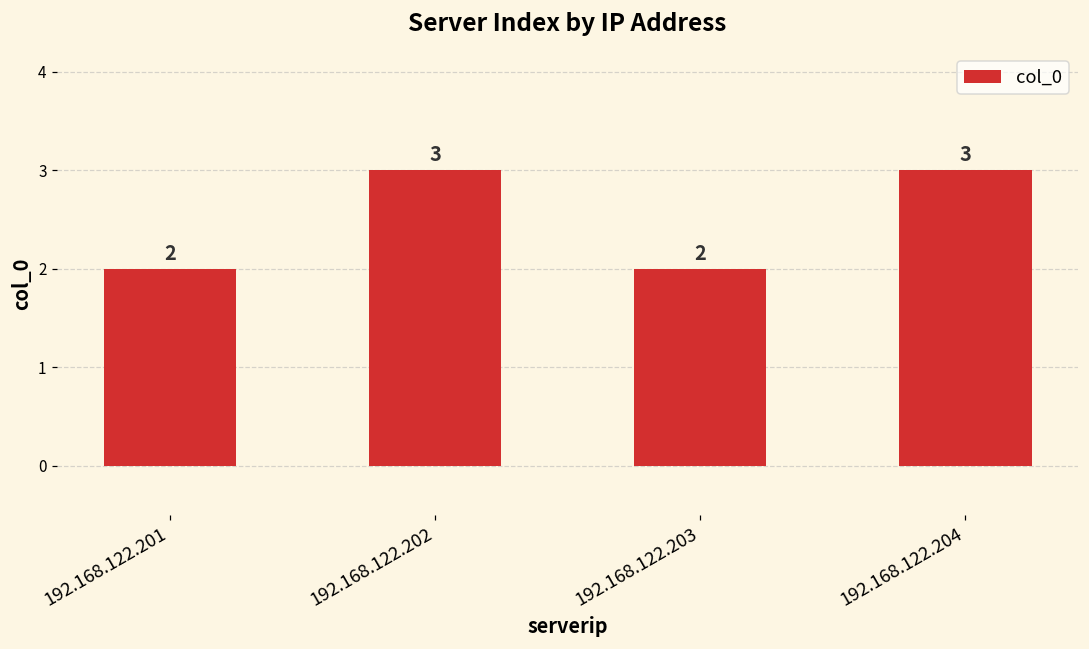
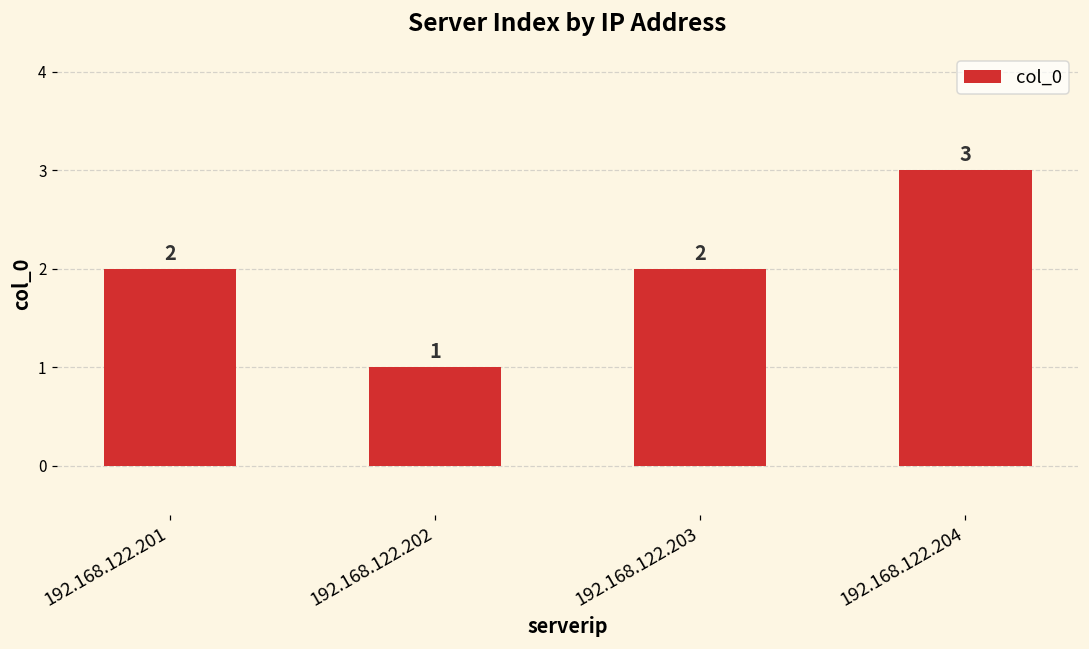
192.168.122.202: 3 -> 1
